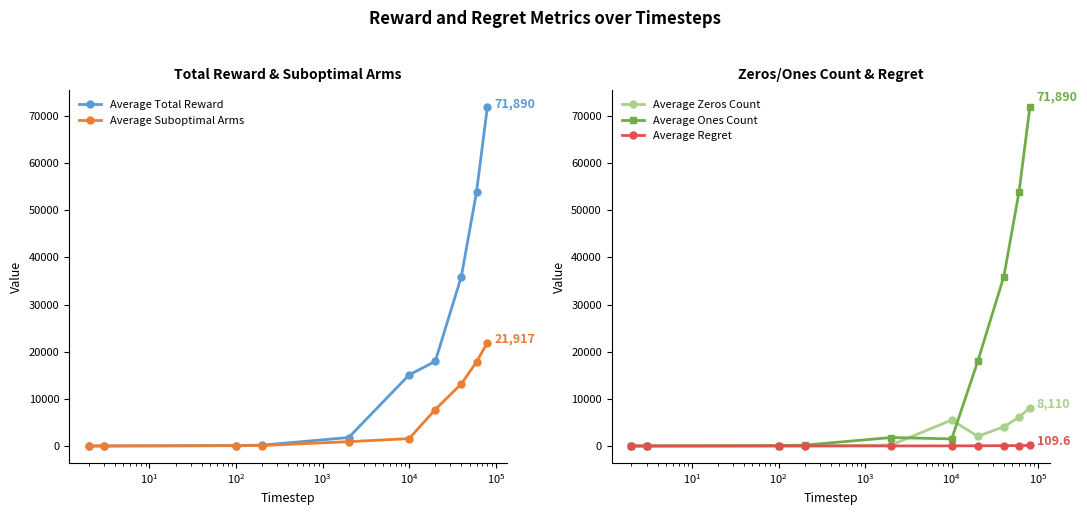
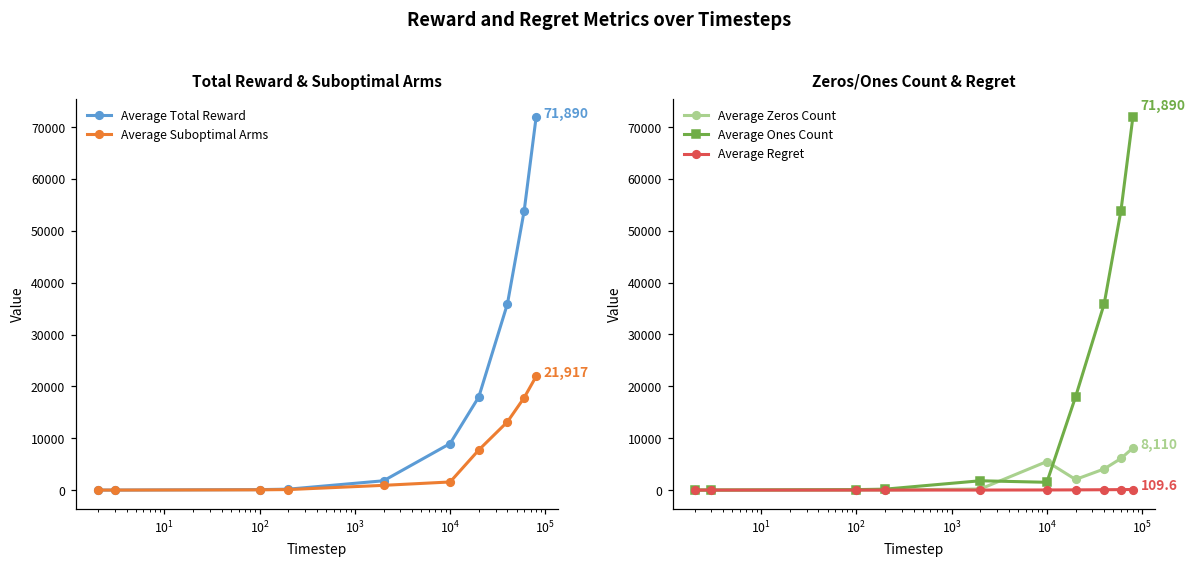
Total Reward & Suboptimal Arms, Average Total Reward, 10^4: 15000 -> 9000
